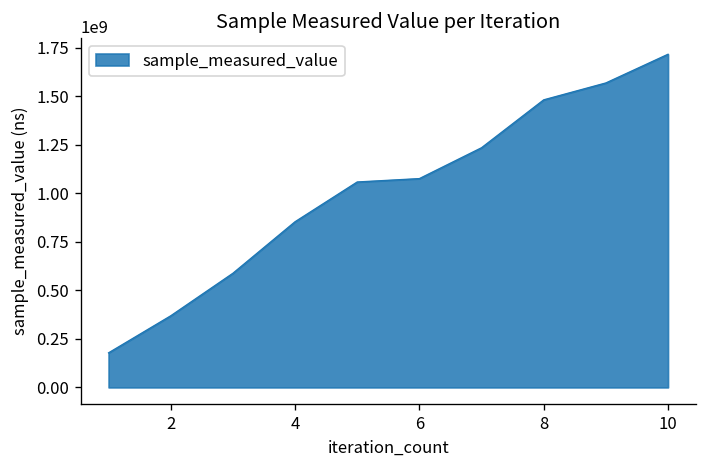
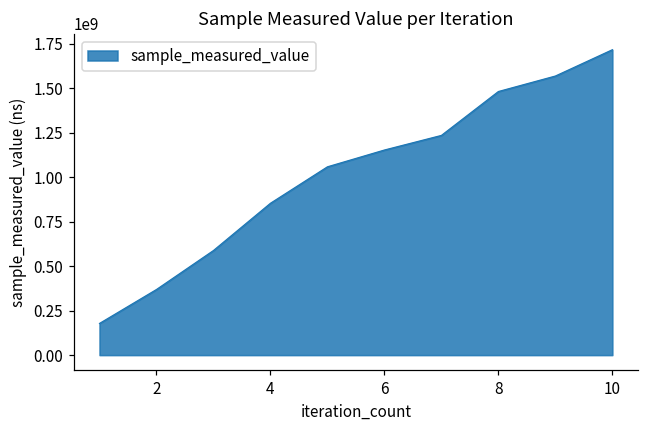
6: 1080000000 -> 1150000000
